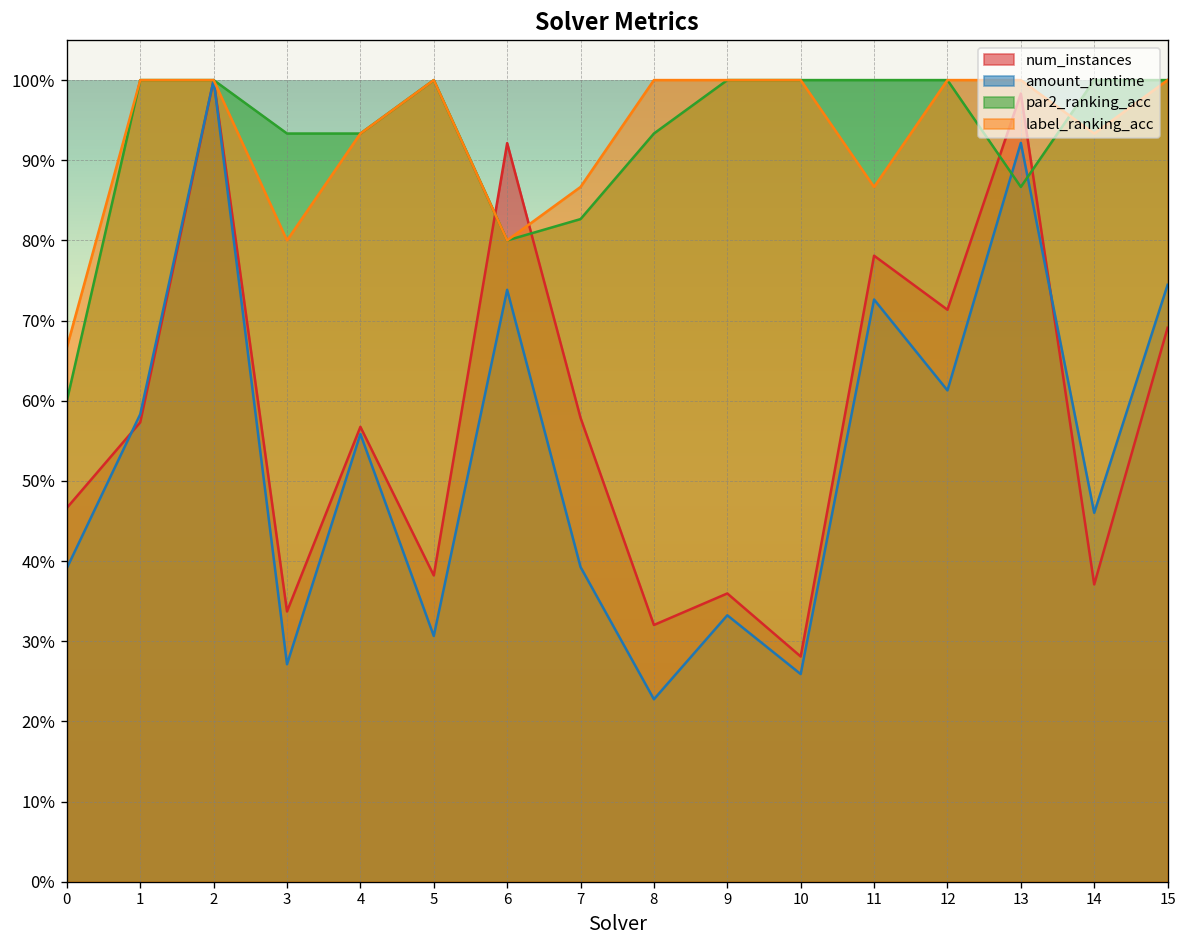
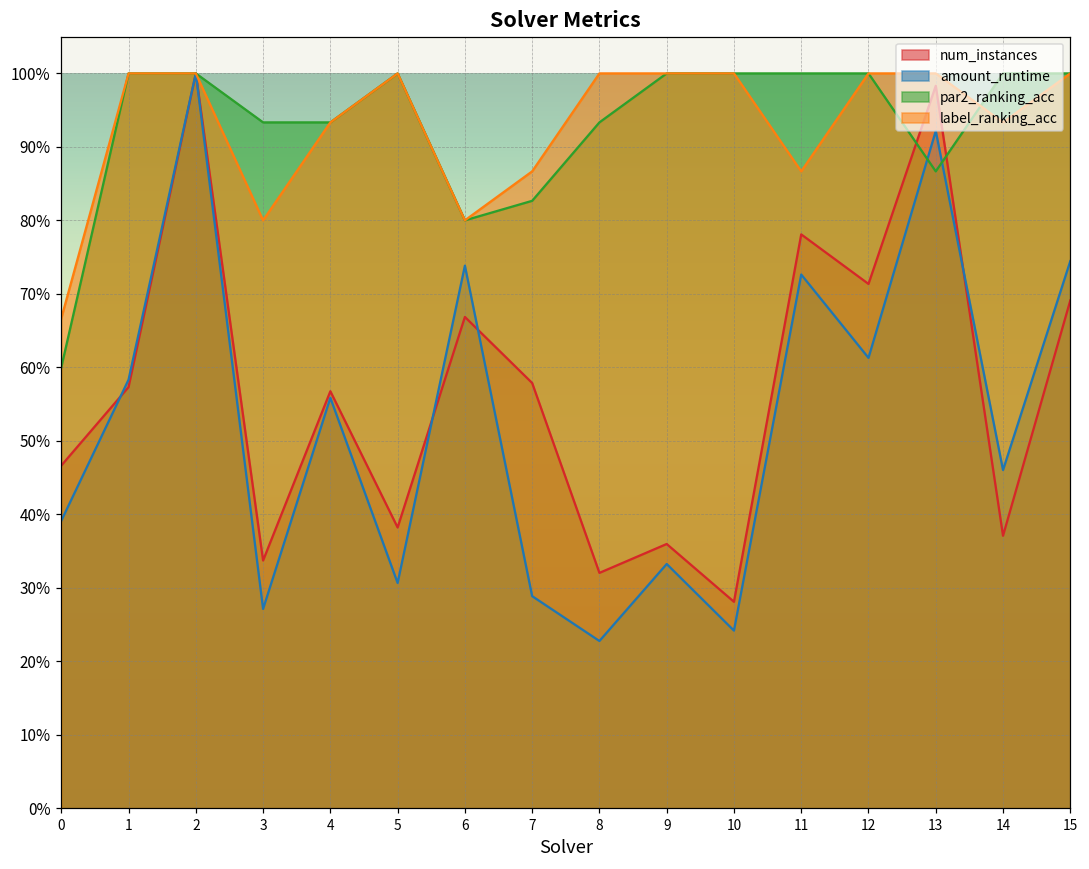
num_instances, 6: 92% -> 67%
amount_runtime, 7: 39% -> 29%
amount_runtime, 10: 26% -> 24%
